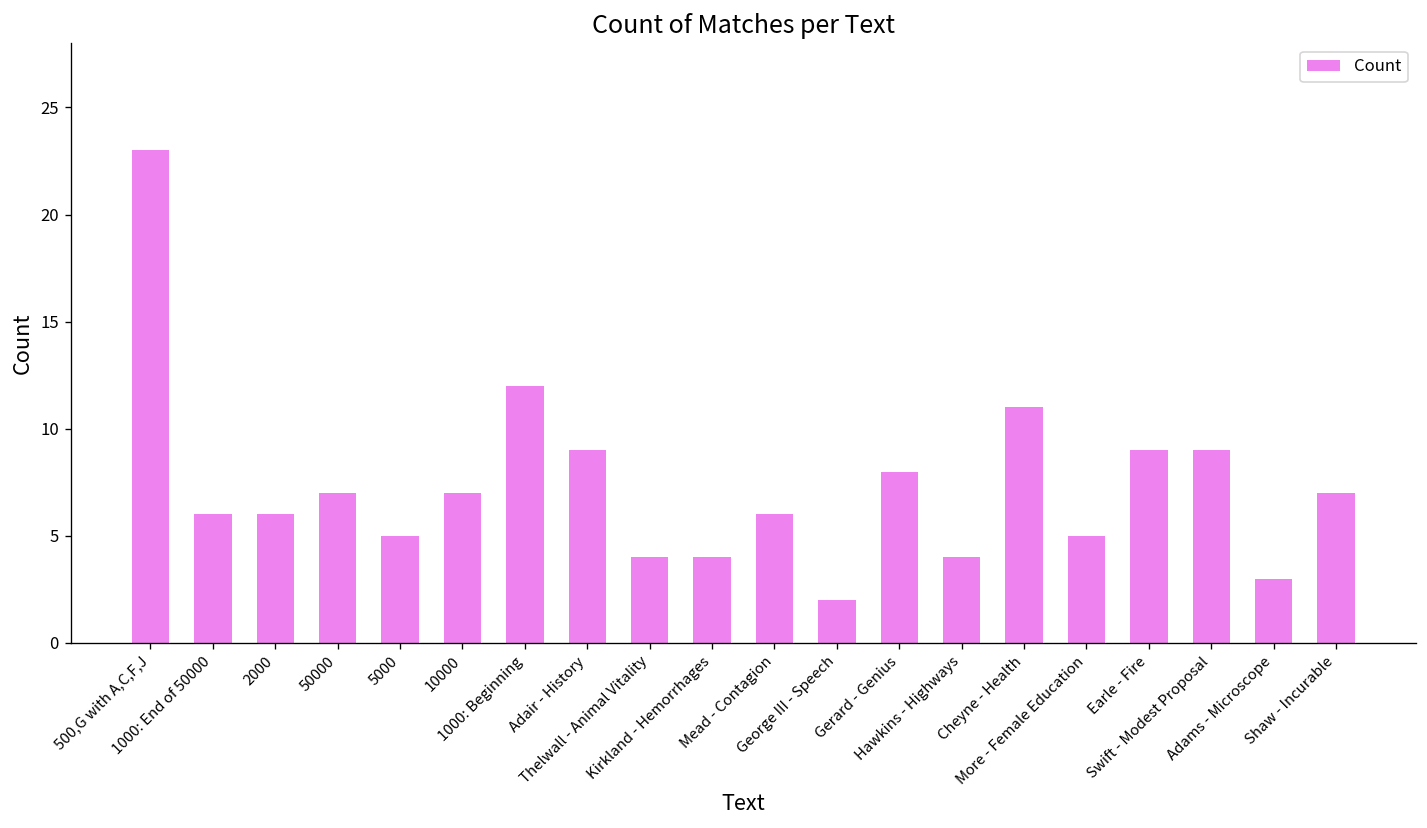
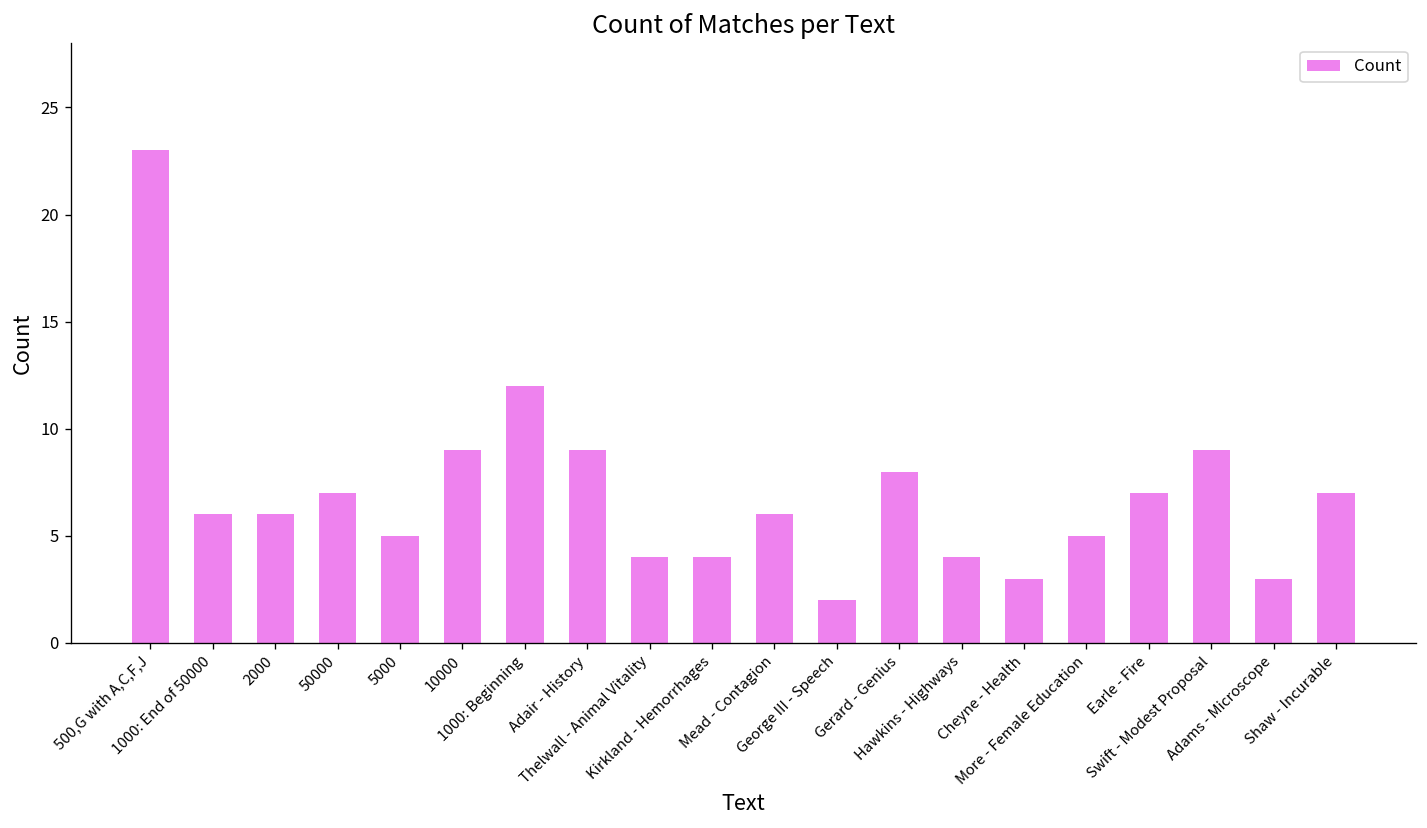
10000: 7 -> 9
Cheyne - Health: 11 -> 3
Earle - Fire: 9 -> 7
